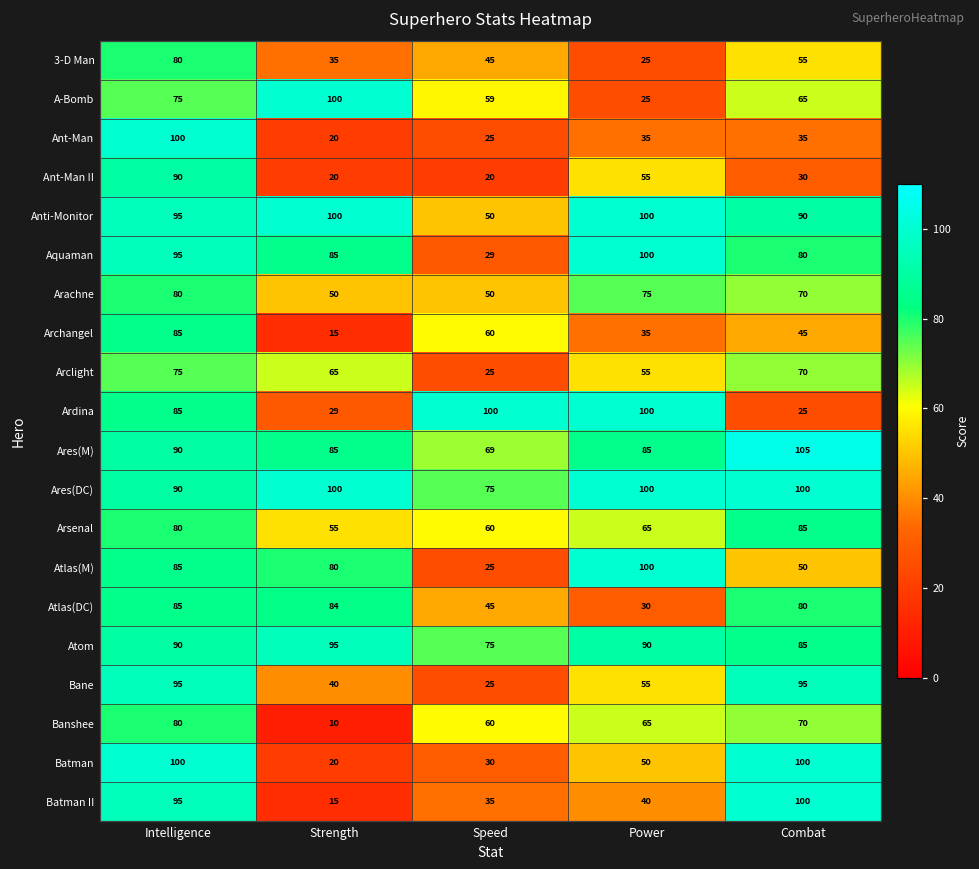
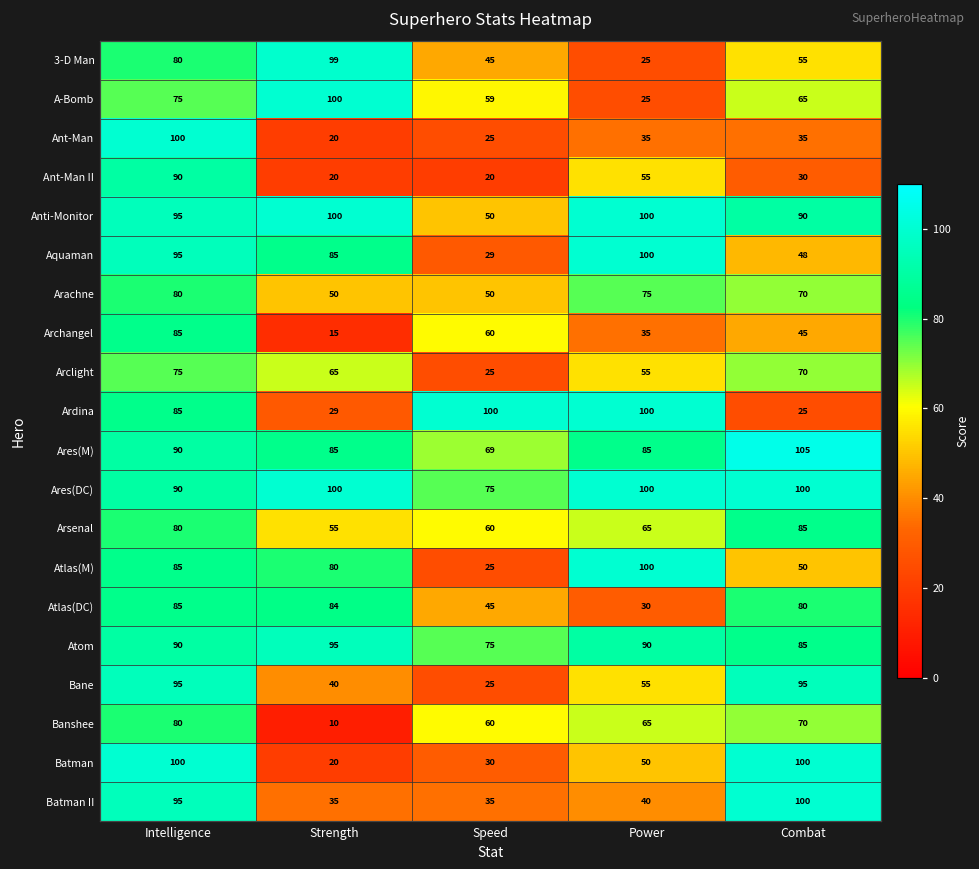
3-D Man, Strength: 35 -> 99
Aquaman, Combat: 80 -> 48
Batman II, Strength: 15 -> 35
